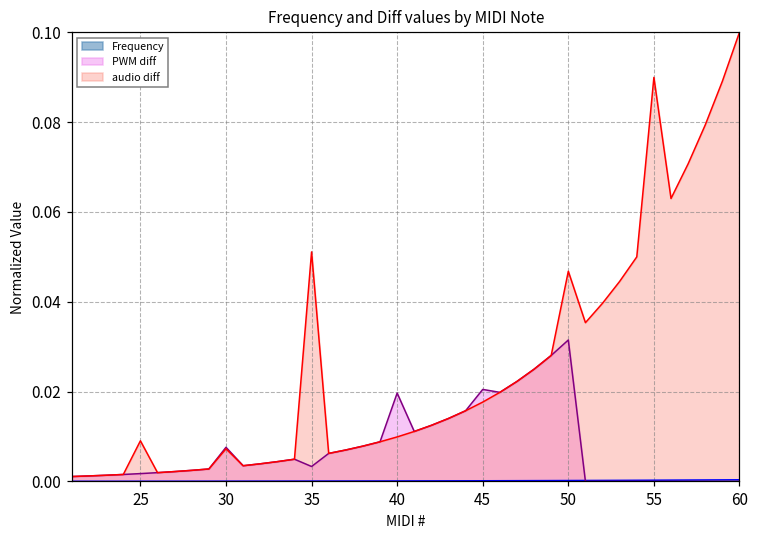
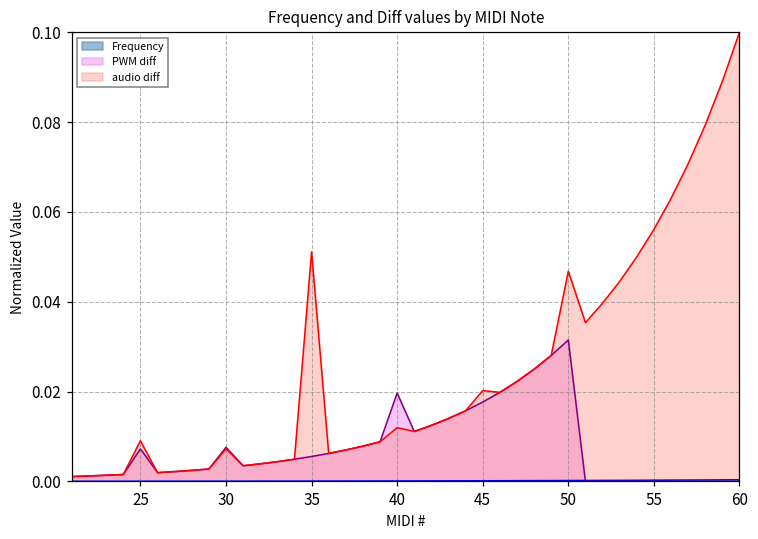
PWM diff, 25: 0.002 -> 0.007
PWM diff, 35: 0.003 -> 0.006
audio diff, 40: 0.010 -> 0.012
PWM diff, 45: 0.020 -> 0.018
audio diff, 45: 0.018 -> 0.020
audio diff, 55: 0.090 -> 0.056
